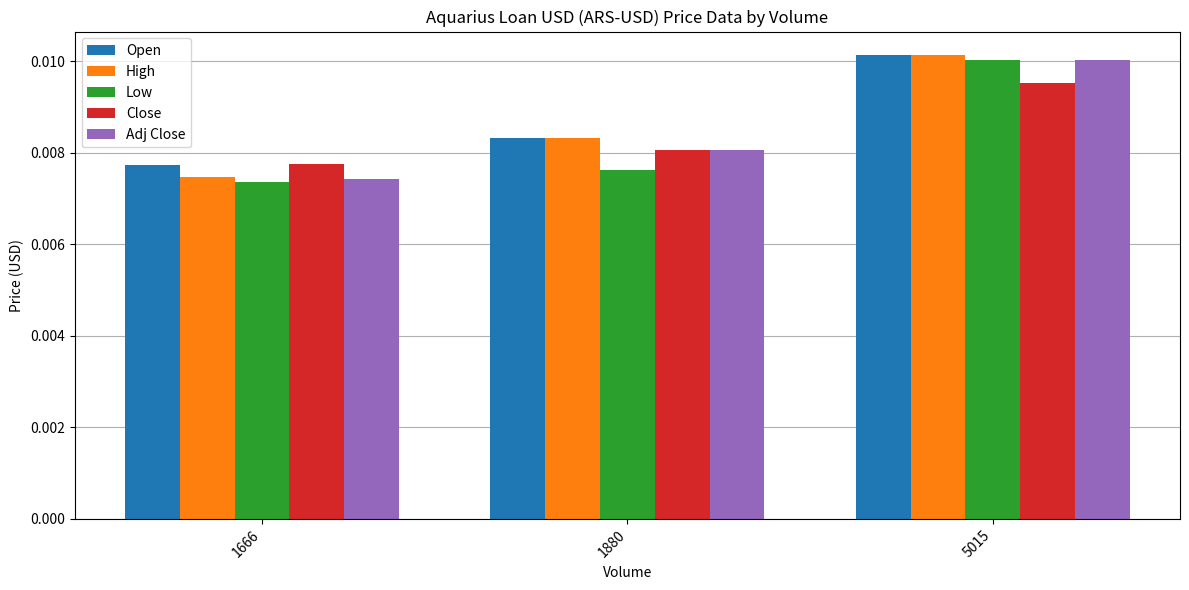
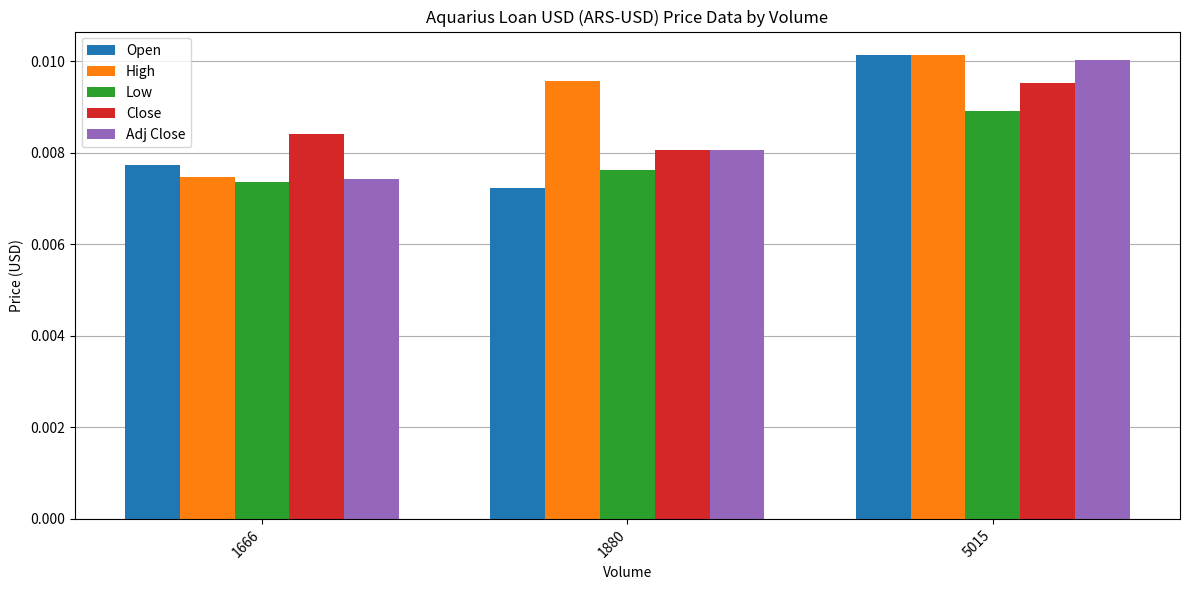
Close, 1666: 0.0078 -> 0.0084
Open, 1880: 0.0083 -> 0.0072
High, 1880: 0.0083 -> 0.0096
Low, 5015: 0.0100 -> 0.0089
